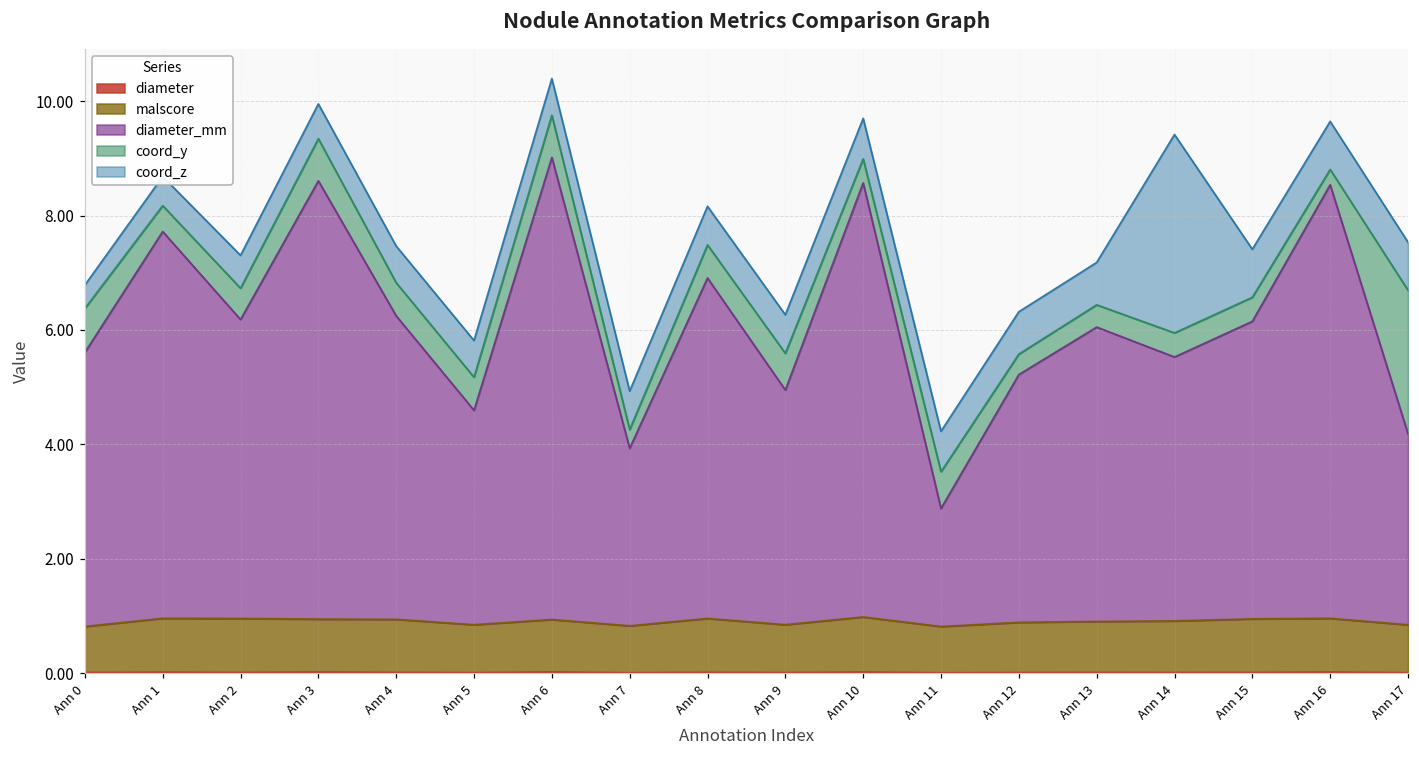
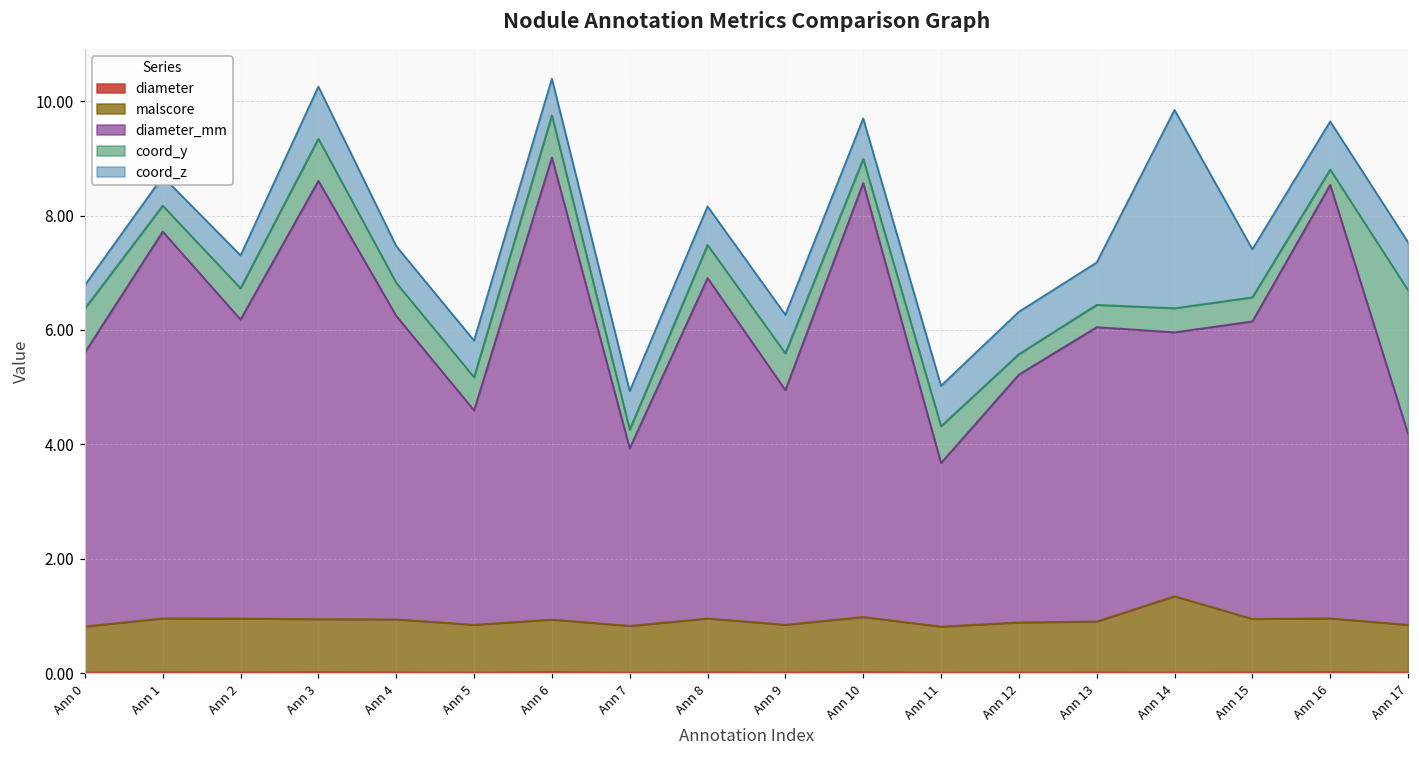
coord_z, Ann 3: 0.6 -> 0.9
diameter_mm, Ann 11: 2.1 -> 2.9
malscore, Ann 14: 0.9 -> 1.3
